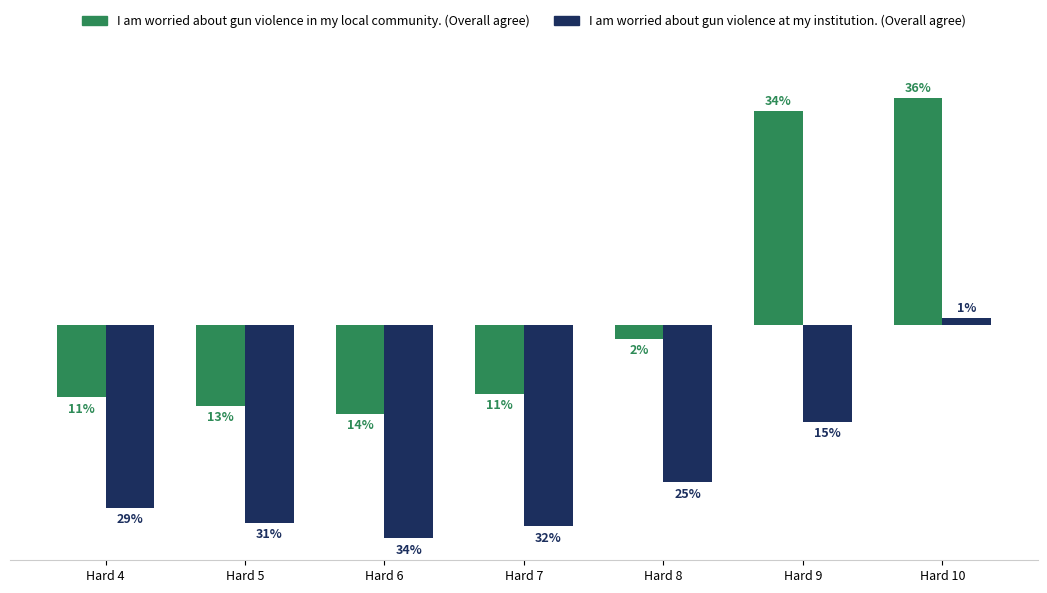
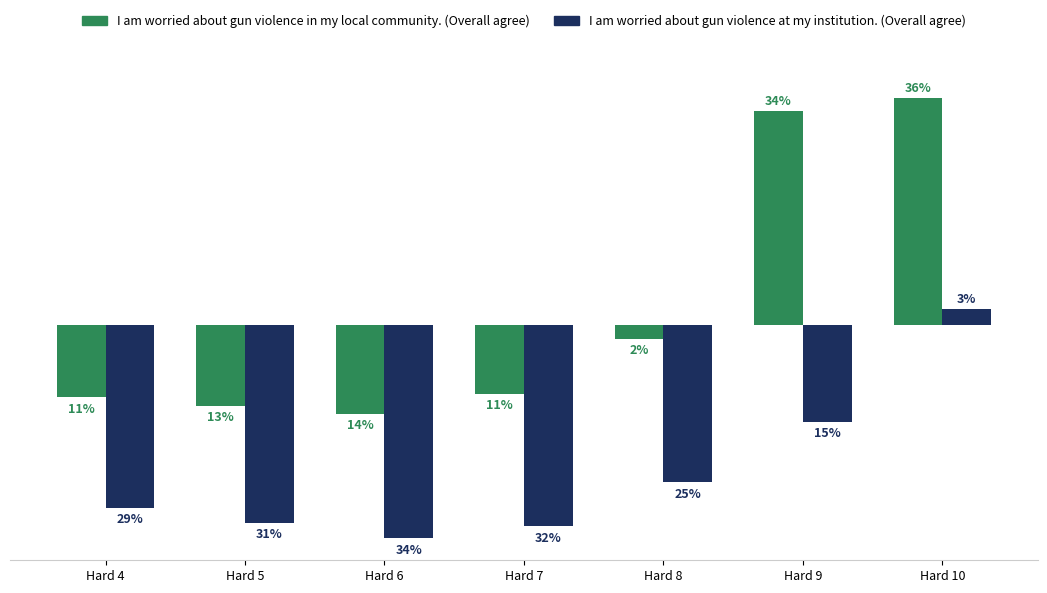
I am worried about gun violence at my institution. (Overall agree), Hard 10: 1% -> 3%
